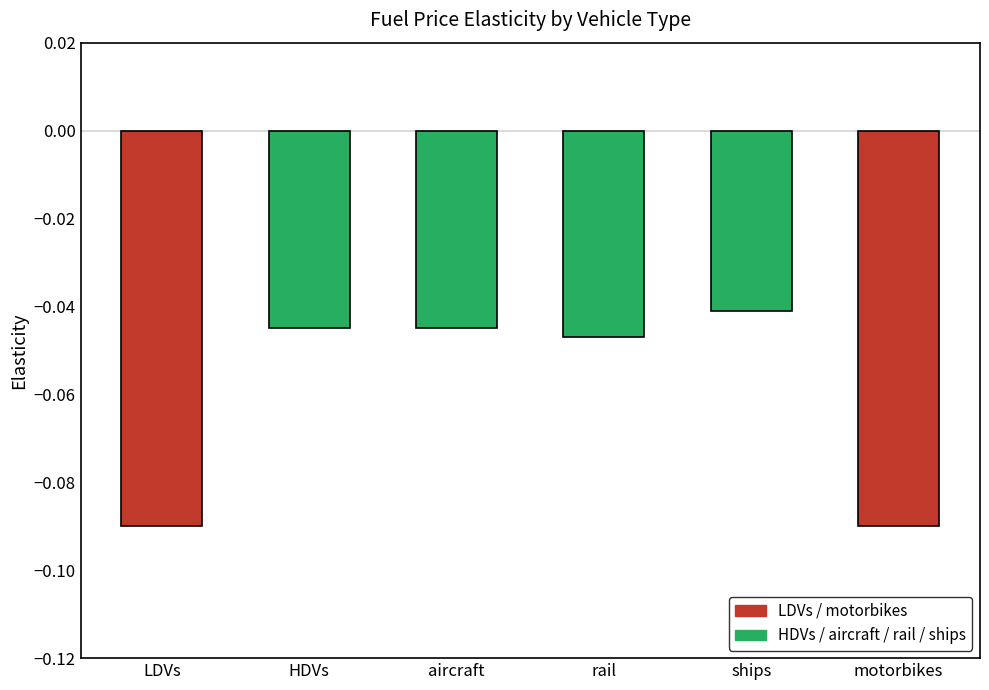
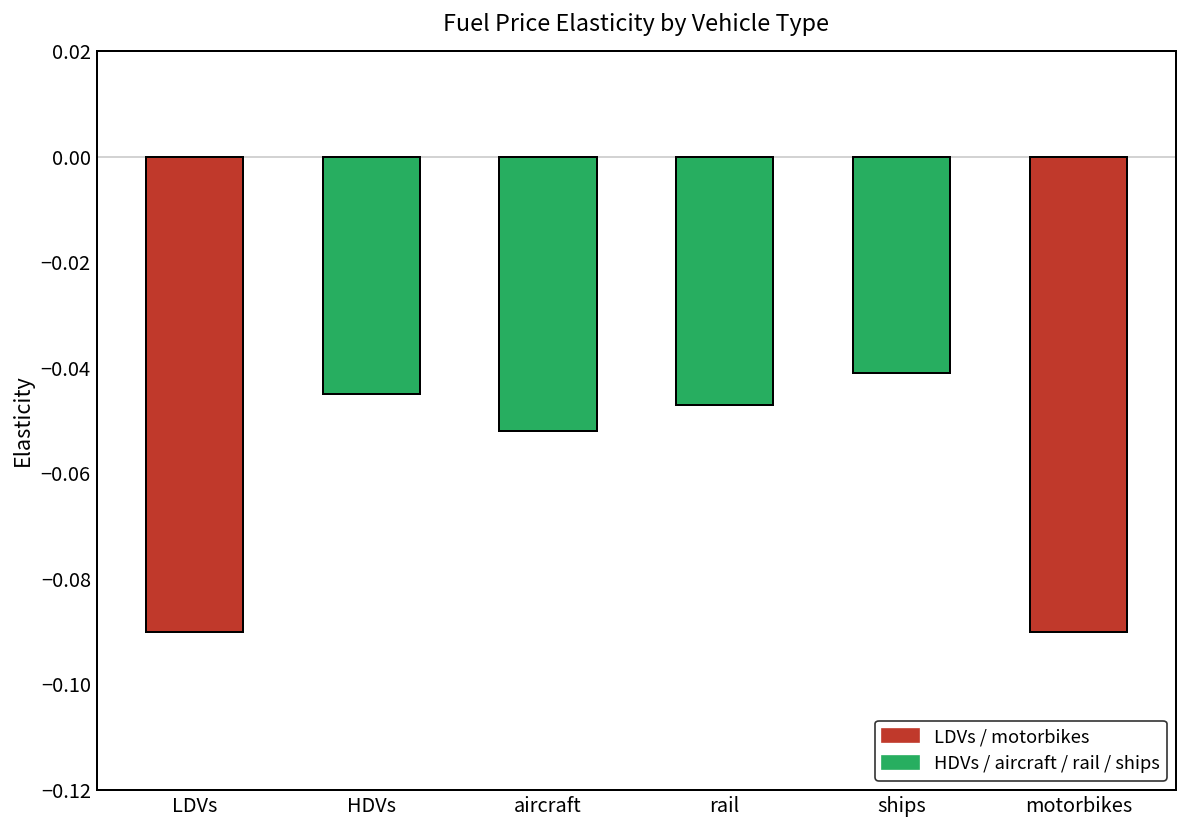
aircraft: -0.045 -> -0.052
